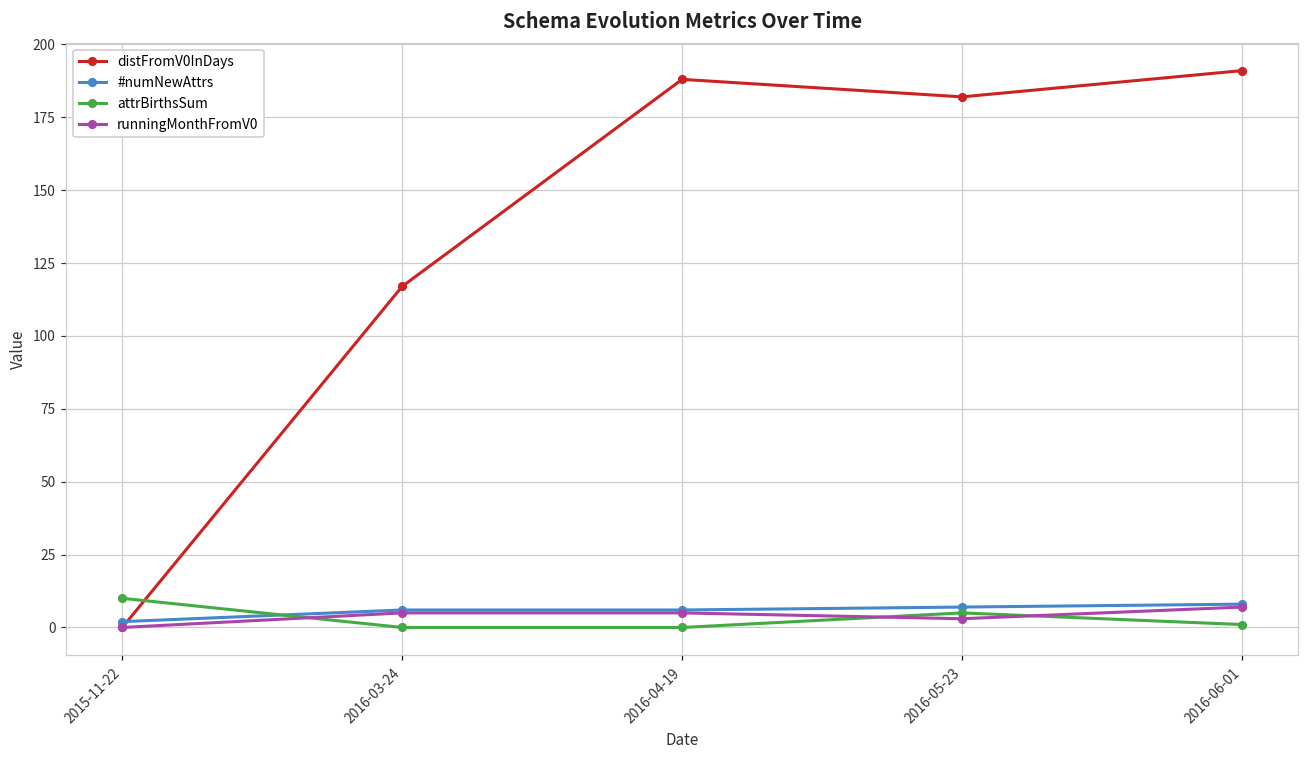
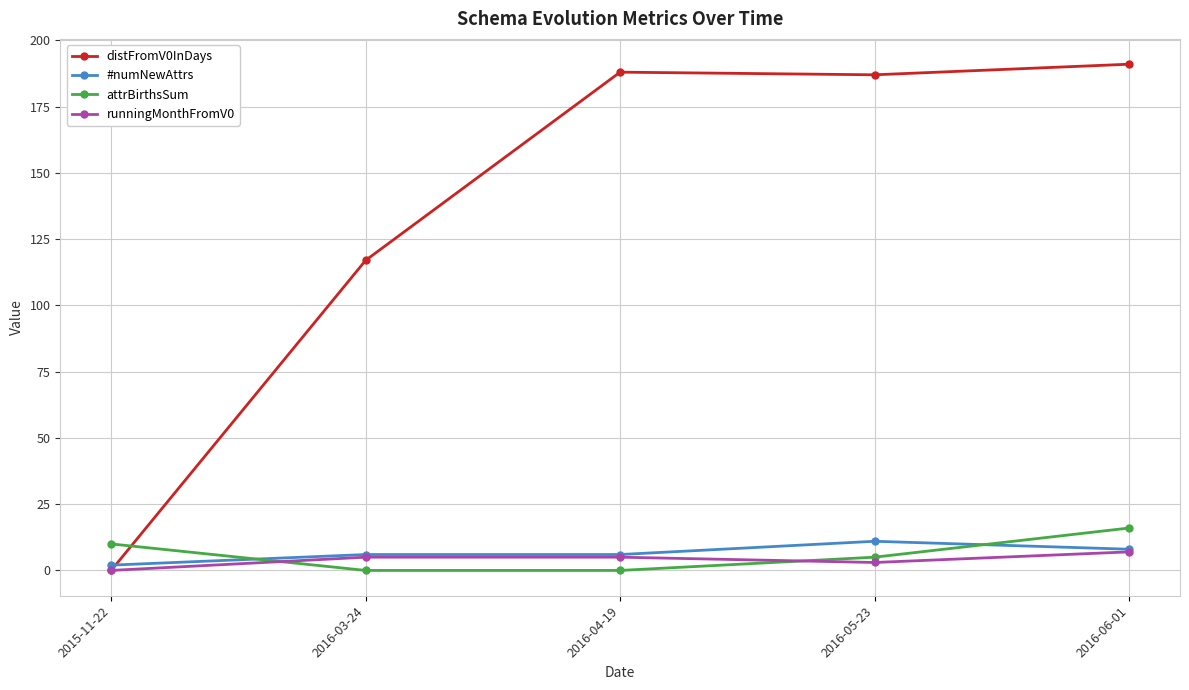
distFromV0InDays, 2016-05-23: 182 -> 187
#numNewAttrs, 2016-05-23: 7 -> 11
attrBirthsSum, 2016-06-01: 1 -> 16
